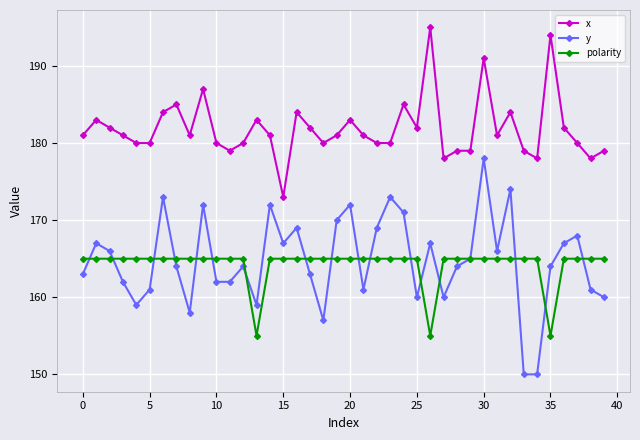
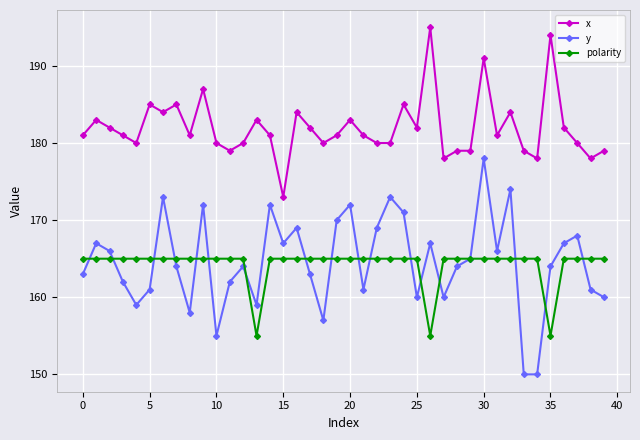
x, 5: 180 -> 185
y, 10: 162 -> 155
